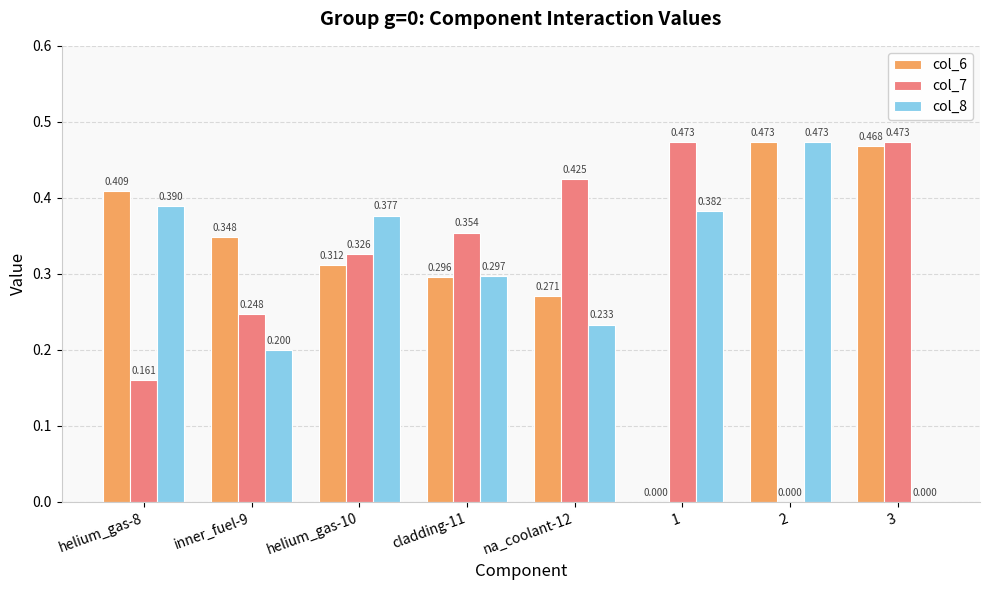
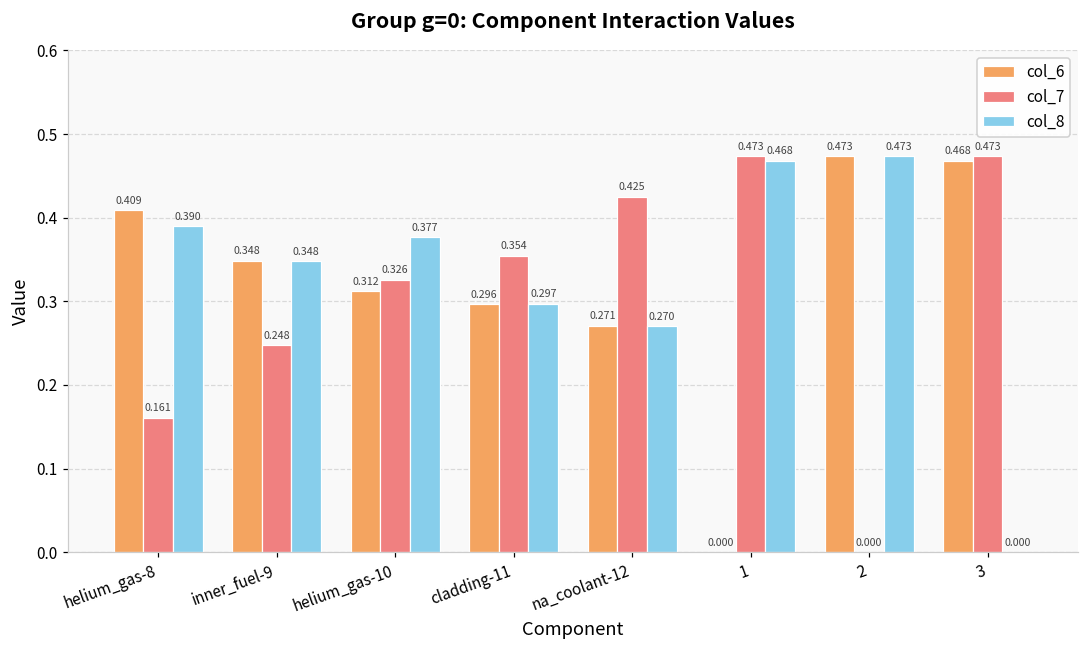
col_8, inner_fuel-9: 0.200 -> 0.348
col_8, na_coolant-12: 0.233 -> 0.270
col_8, 1: 0.382 -> 0.468
